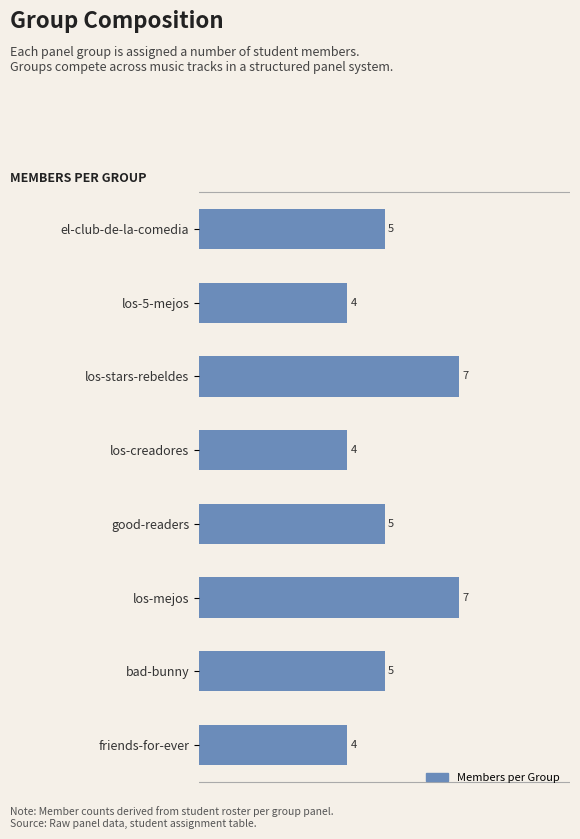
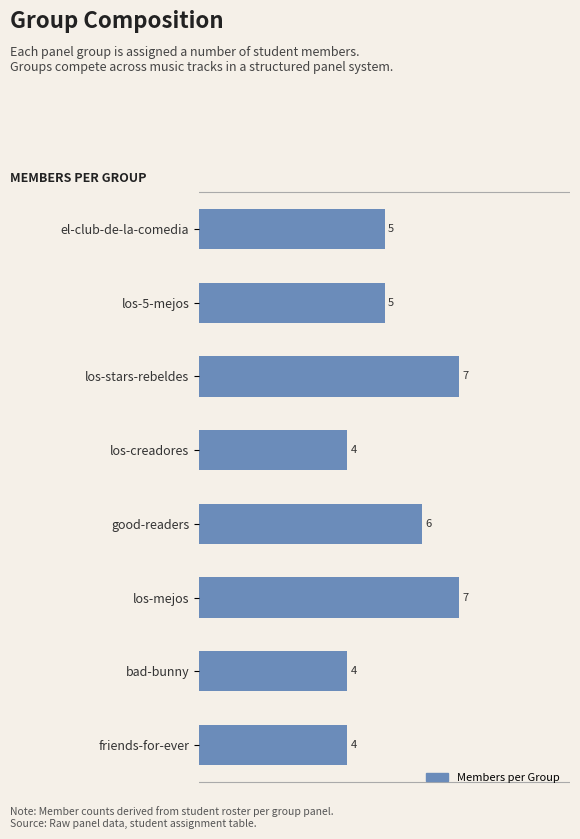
los-5-mejos: 4 -> 5
good-readers: 5 -> 6
bad-bunny: 5 -> 4
